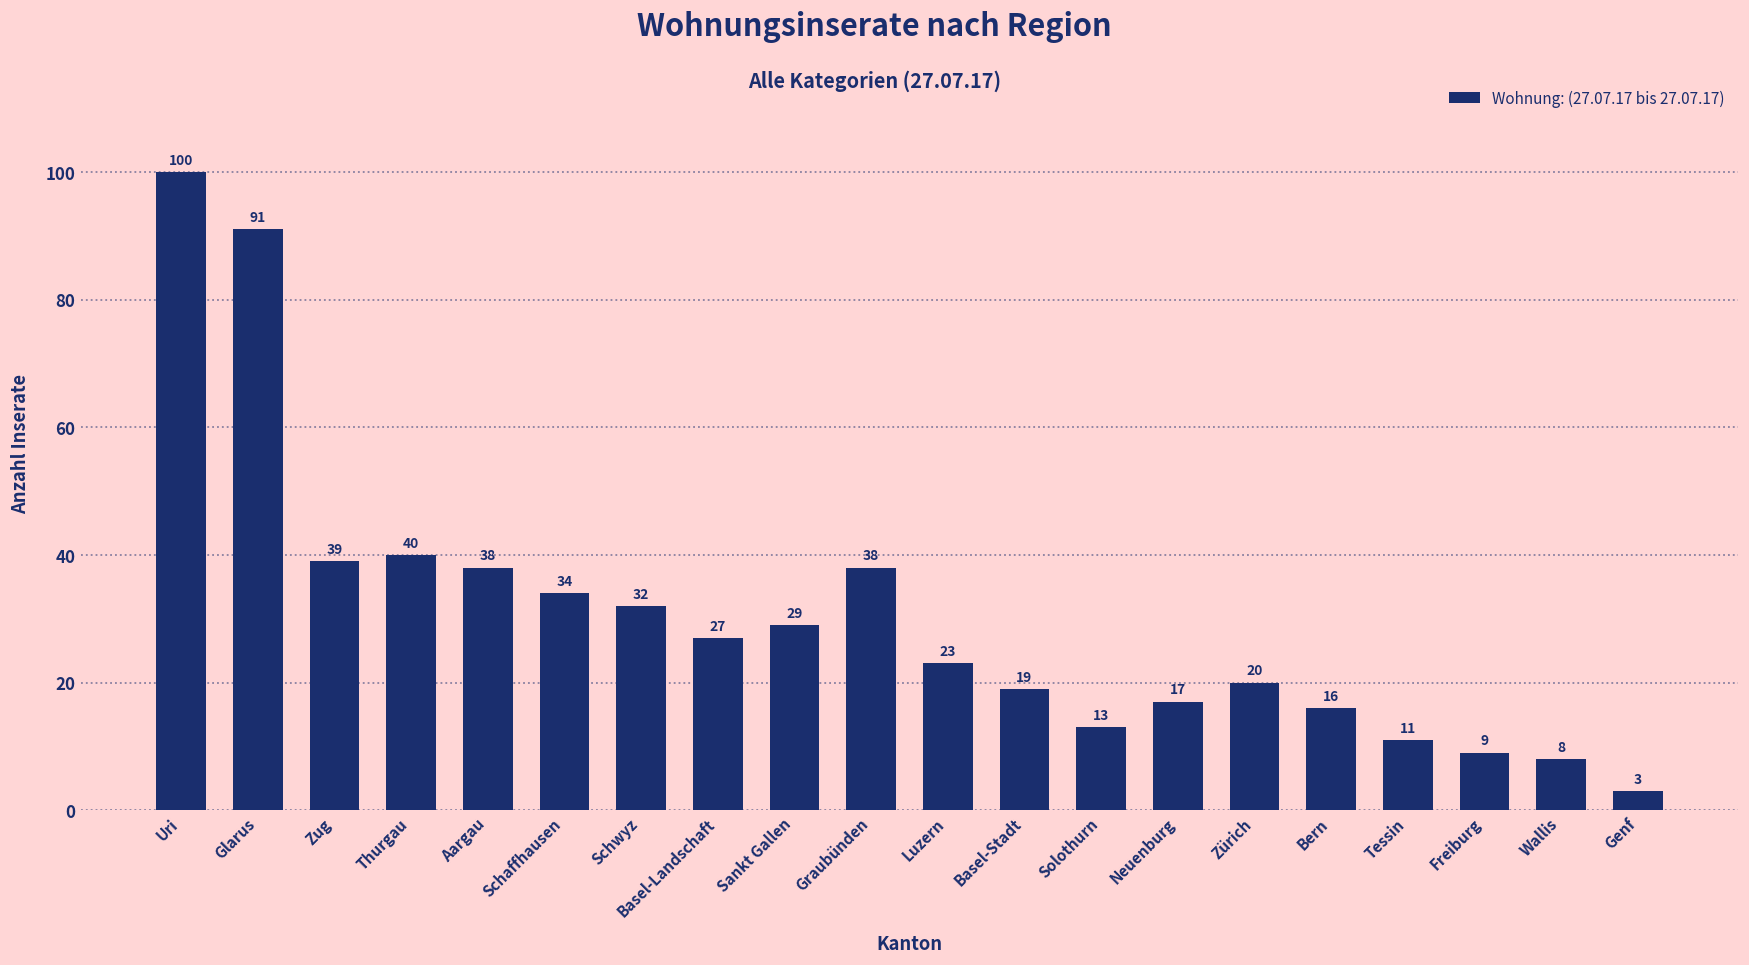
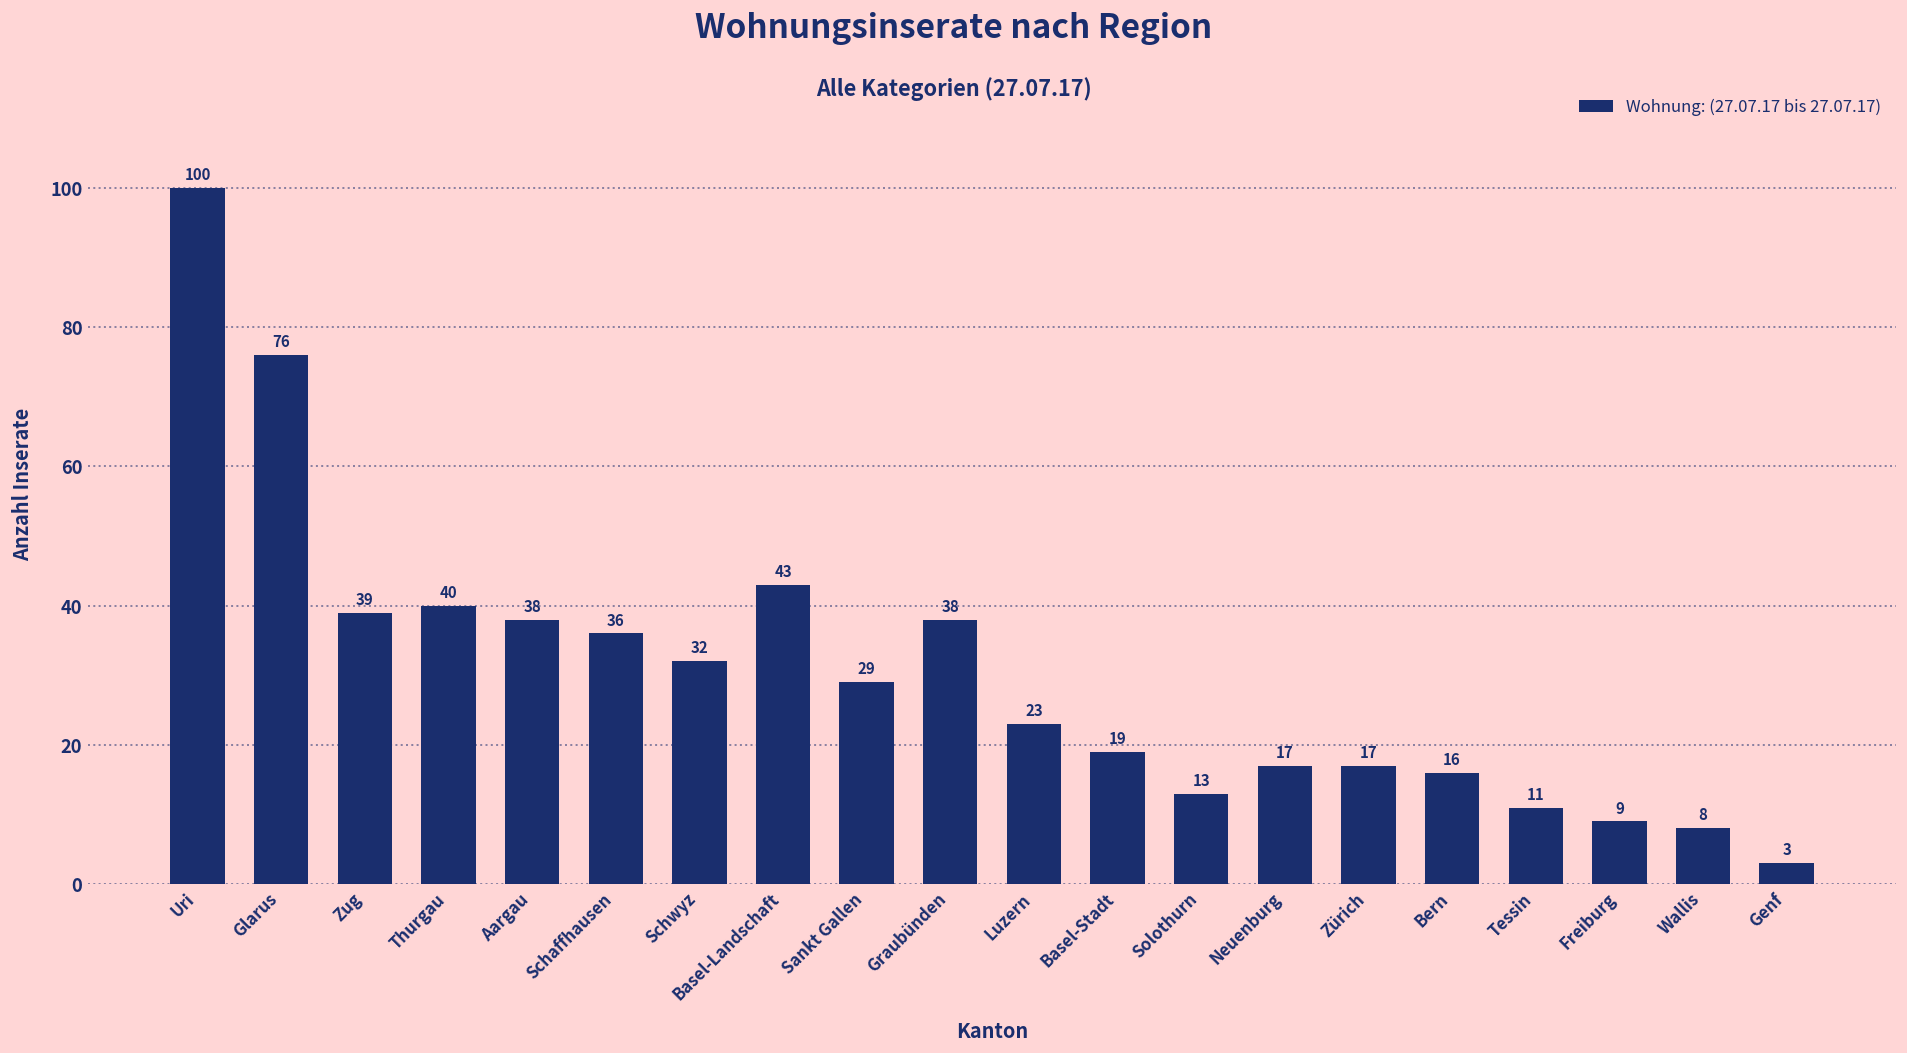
Glarus: 91 -> 76
Schaffhausen: 34 -> 36
Basel-Landschaft: 27 -> 43
Zürich: 20 -> 17
